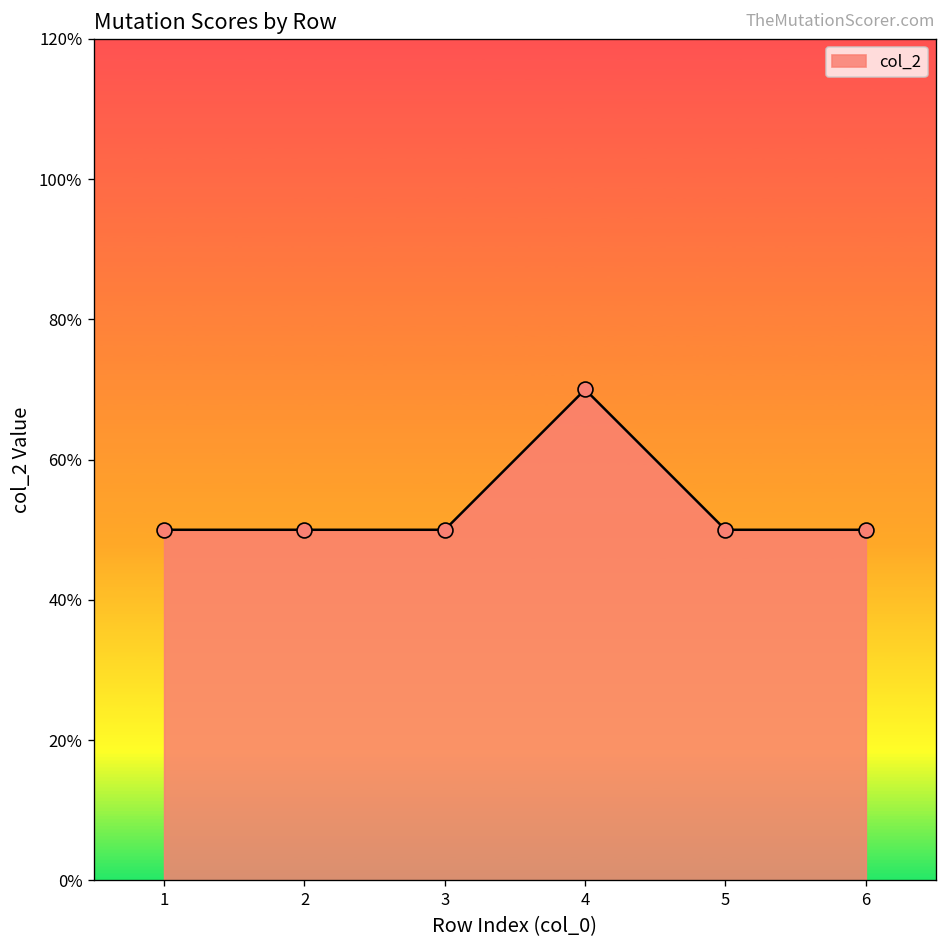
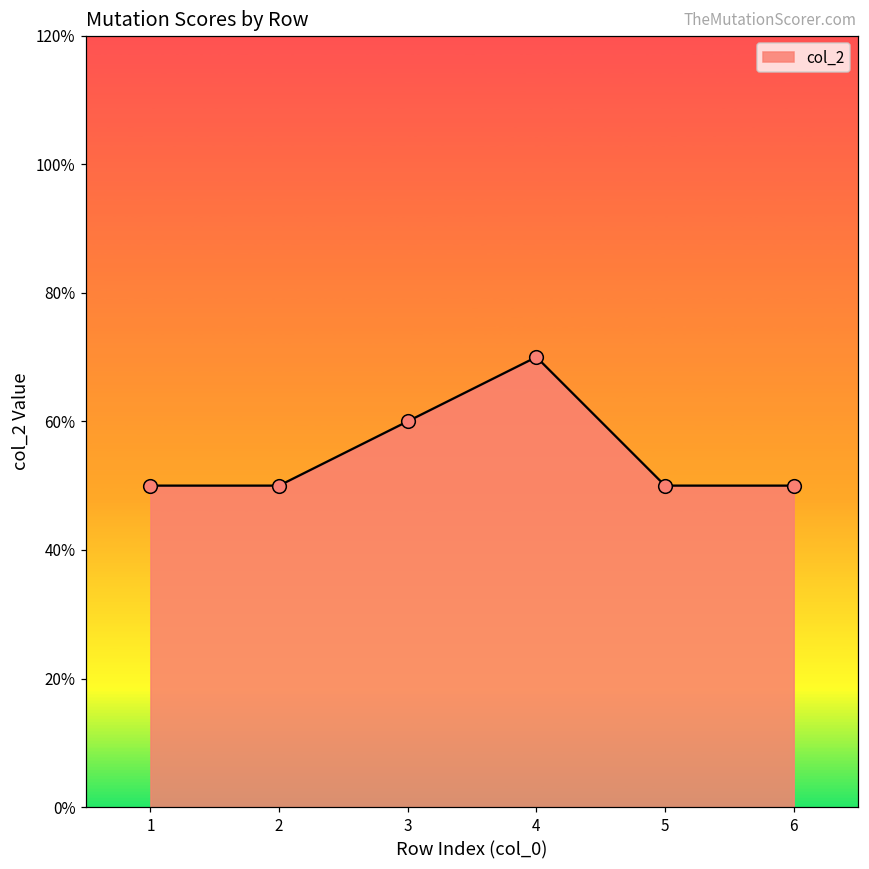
3: 50% -> 60%
